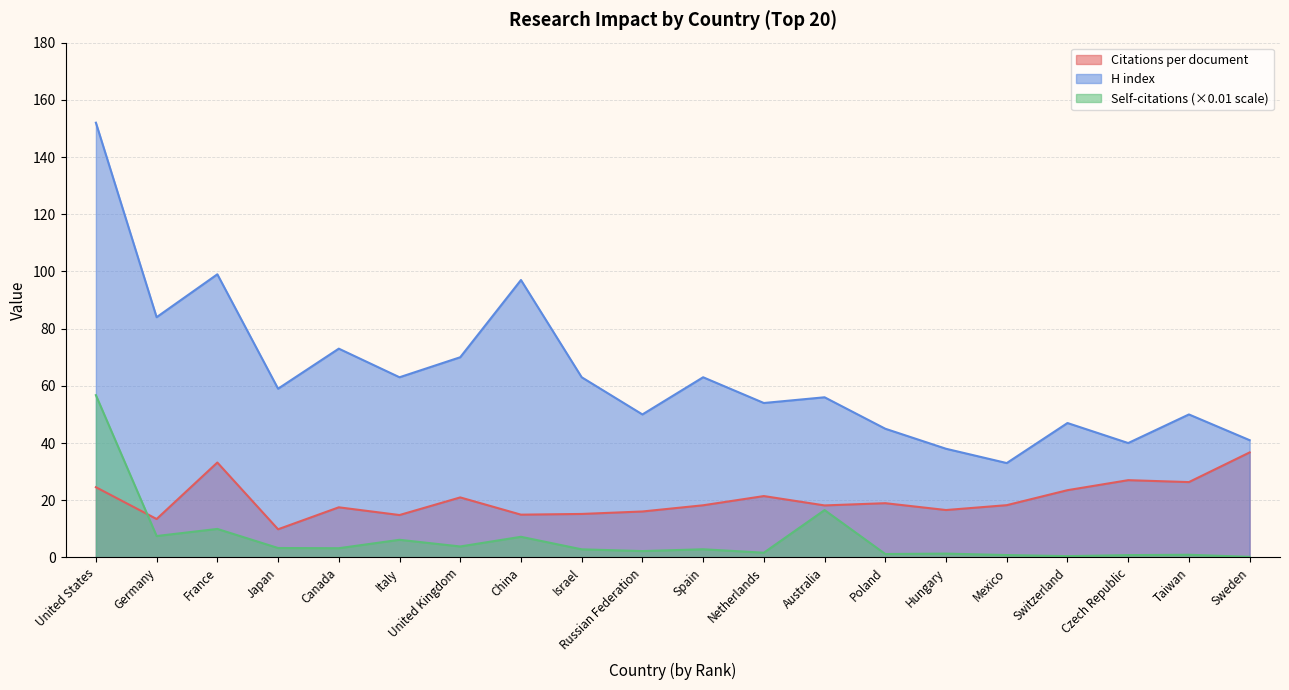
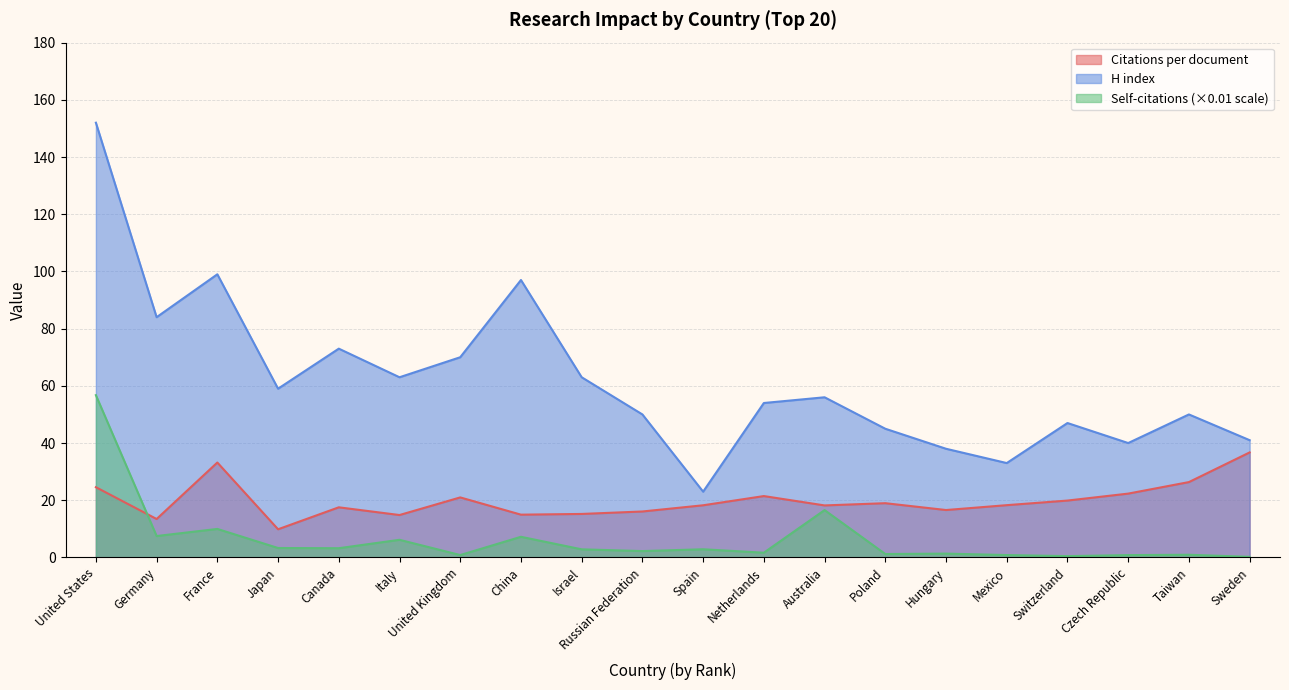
Self-citations (×0.01 scale), United Kingdom: 4 -> 1
H index, Spain: 63 -> 23
Citations per document, Switzerland: 24 -> 20
Citations per document, Czech Republic: 27 -> 22
